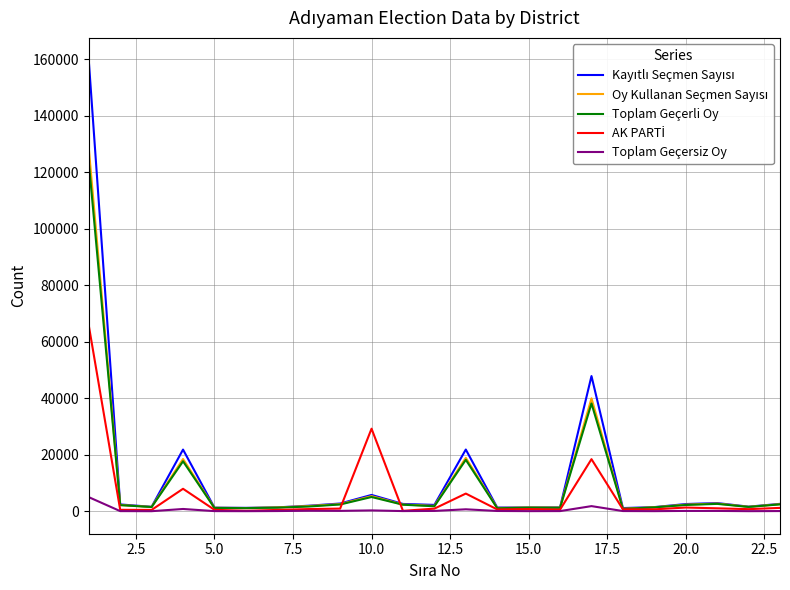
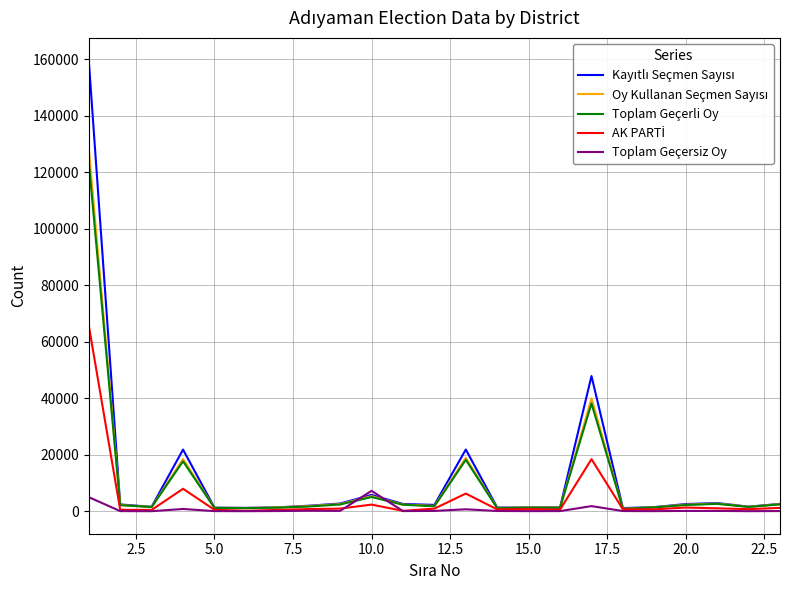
AK PARTİ, 10.0: 29000 -> 2000
Toplam Geçersiz Oy, 10.0: 0 -> 7000
